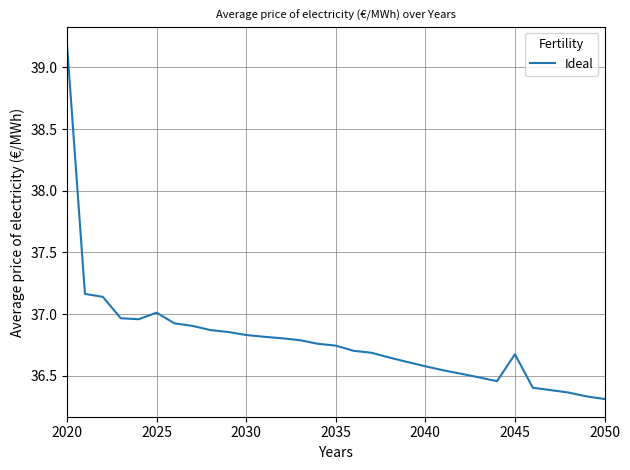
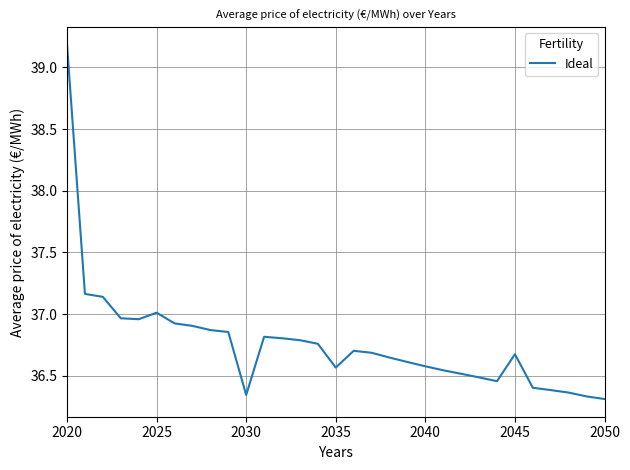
2030: 36.83 -> 36.35
2035: 36.74 -> 36.57
